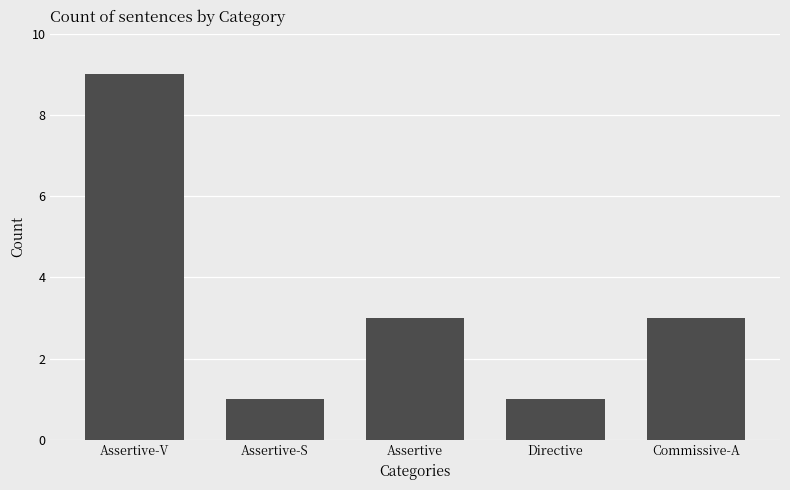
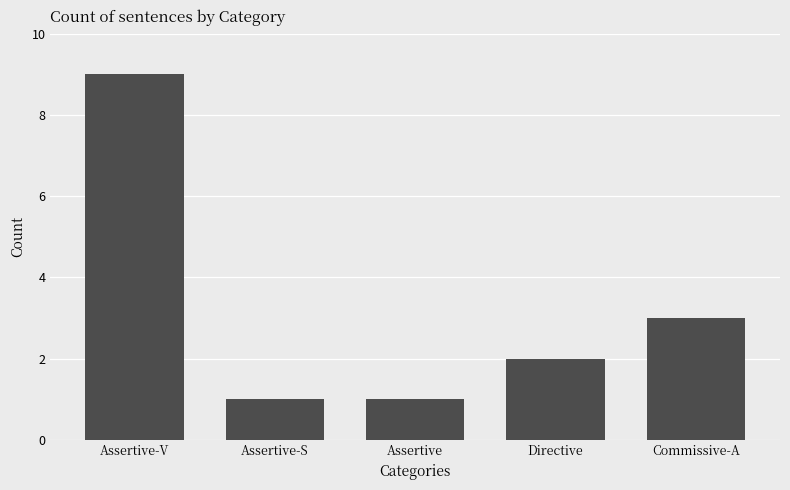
Assertive: 3 -> 1
Directive: 1 -> 2
